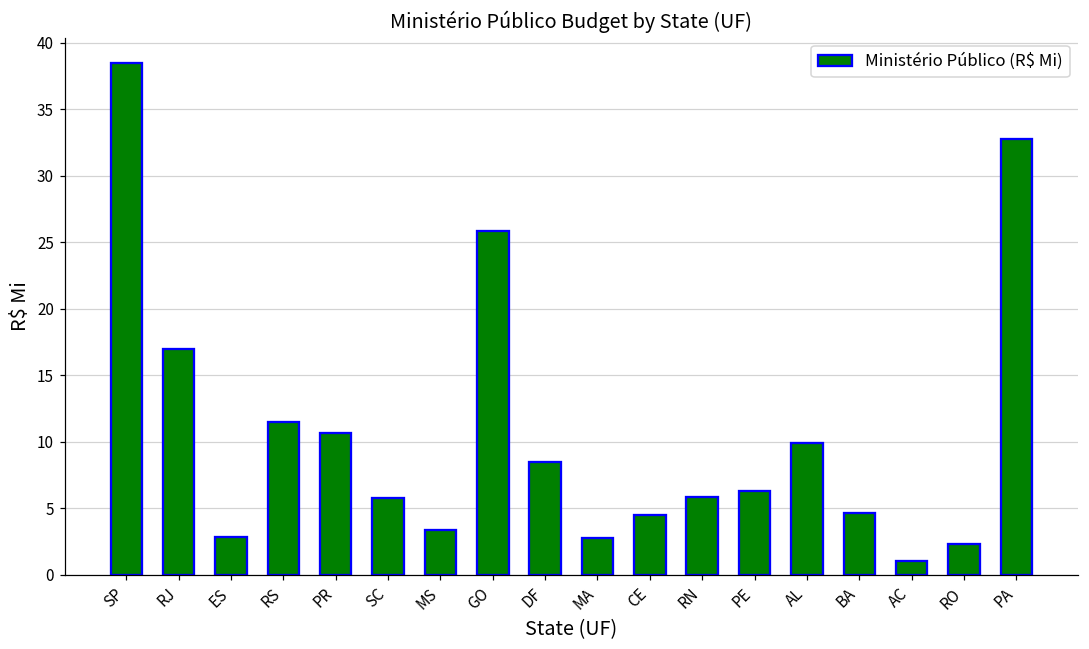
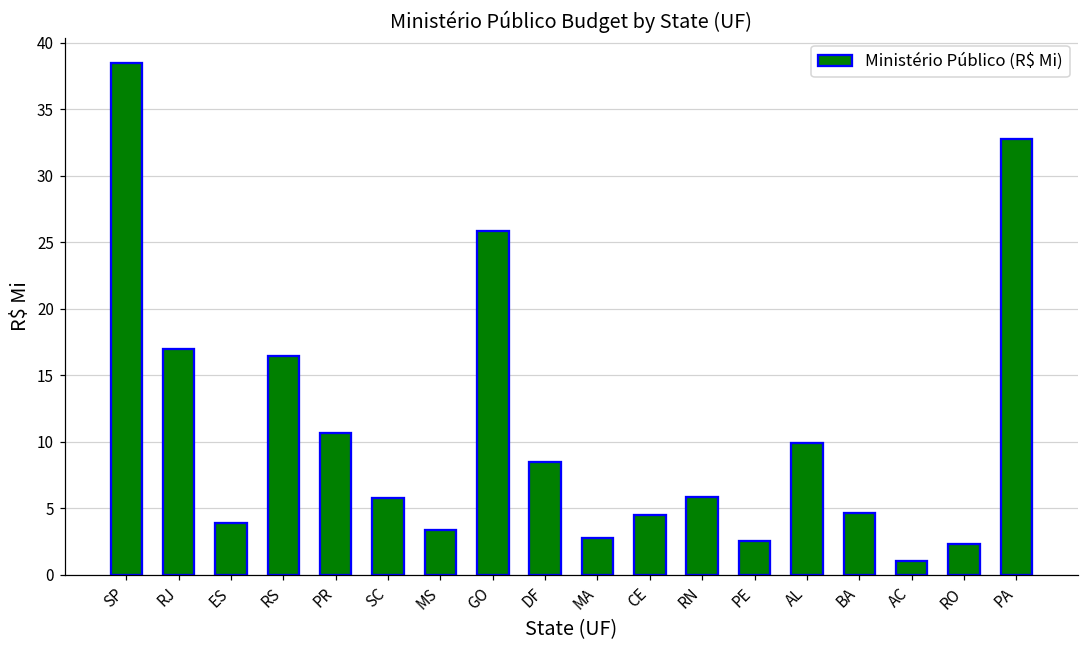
ES: 2.8 -> 3.9
RS: 11.5 -> 16.5
PE: 6.3 -> 2.6
